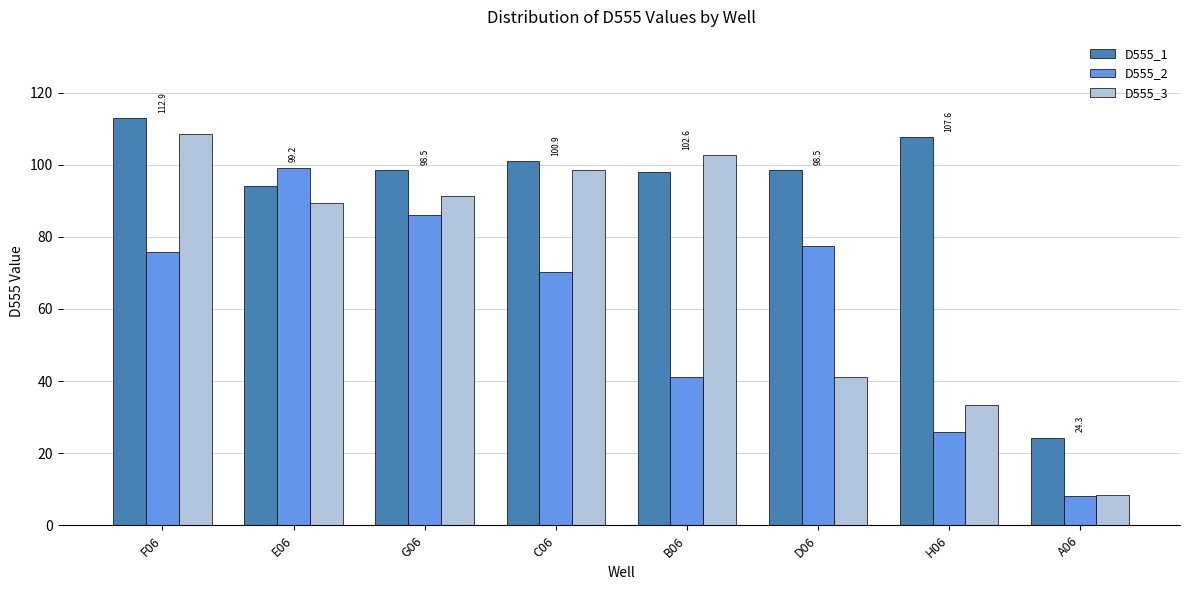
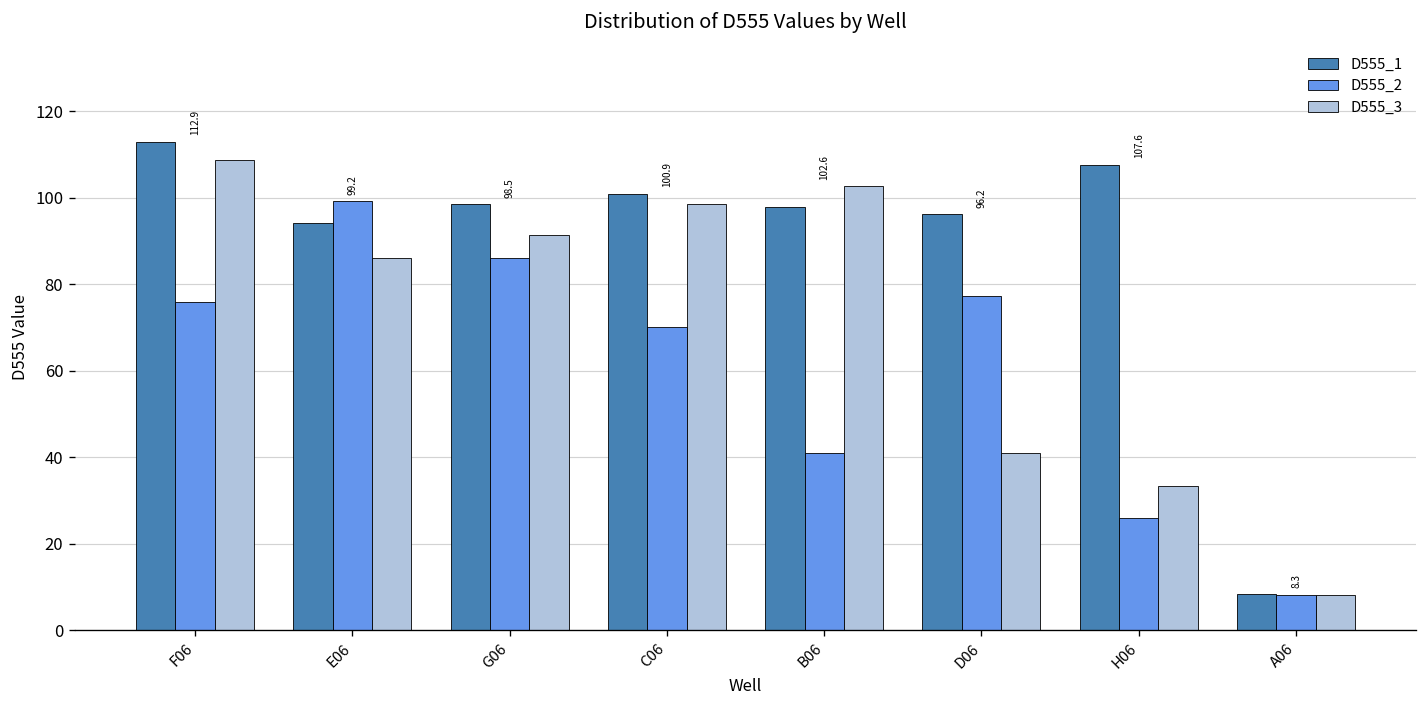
D555_3, E06: 89 -> 86
D555_1, D06: 98.5 -> 96.2
D555_1, A06: 24.3 -> 8.3
